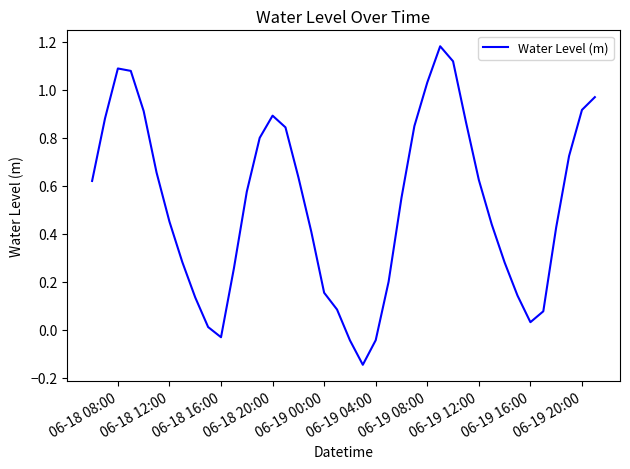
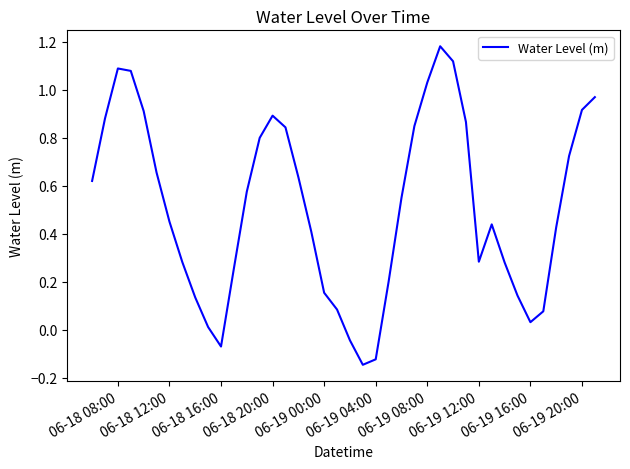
06-18 16:00: -0.03 -> -0.07
06-19 04:00: -0.04 -> -0.12
06-19 12:00: 0.62 -> 0.28
